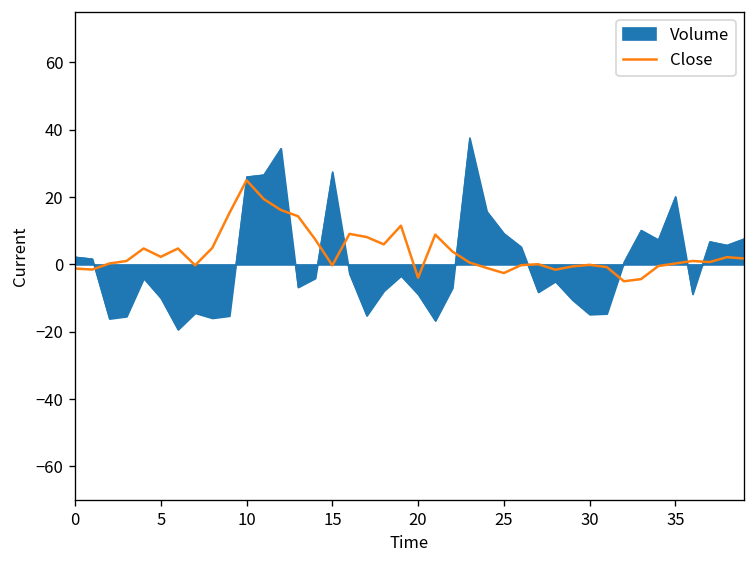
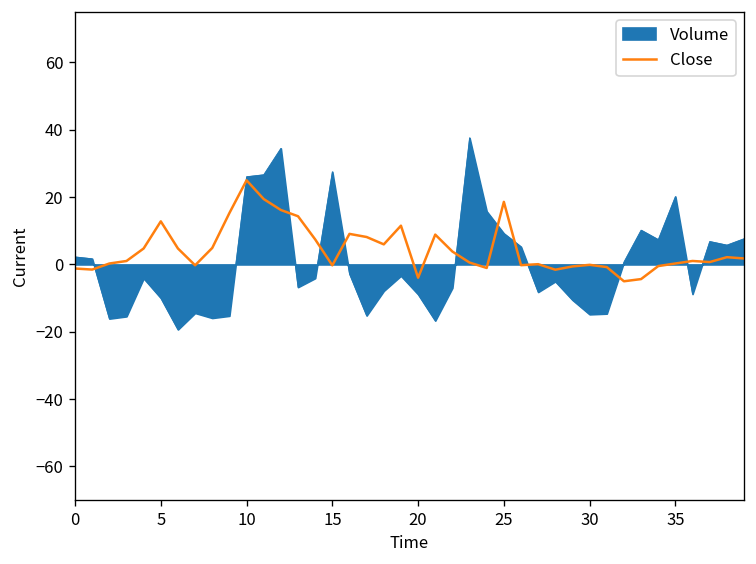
Close, 5: 2 -> 13
Close, 25: -3 -> 19
